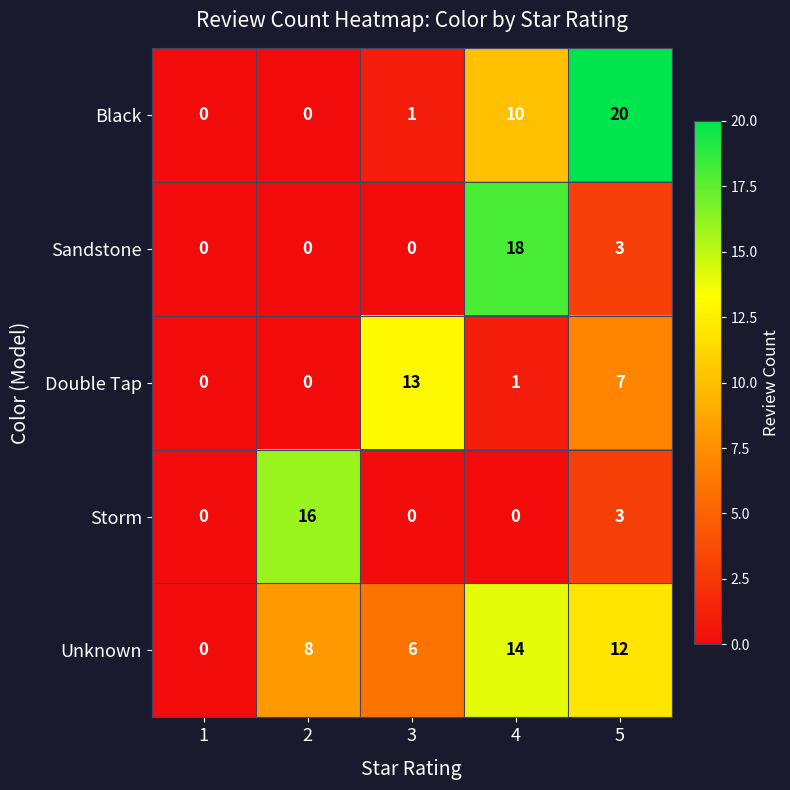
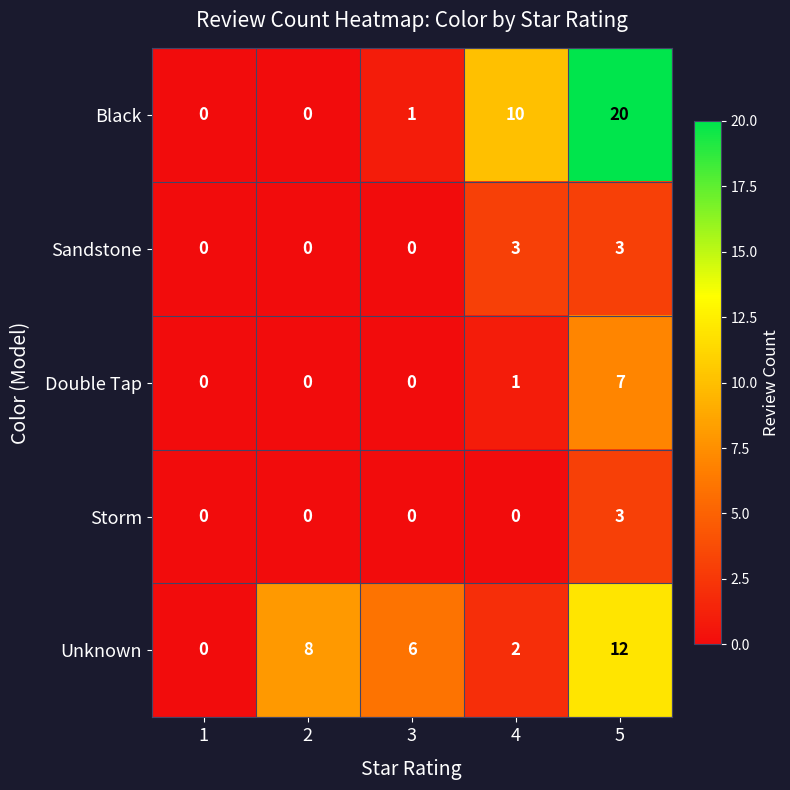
Sandstone, 4: 18 -> 3
Double Tap, 3: 13 -> 0
Storm, 2: 16 -> 0
Unknown, 4: 14 -> 2
